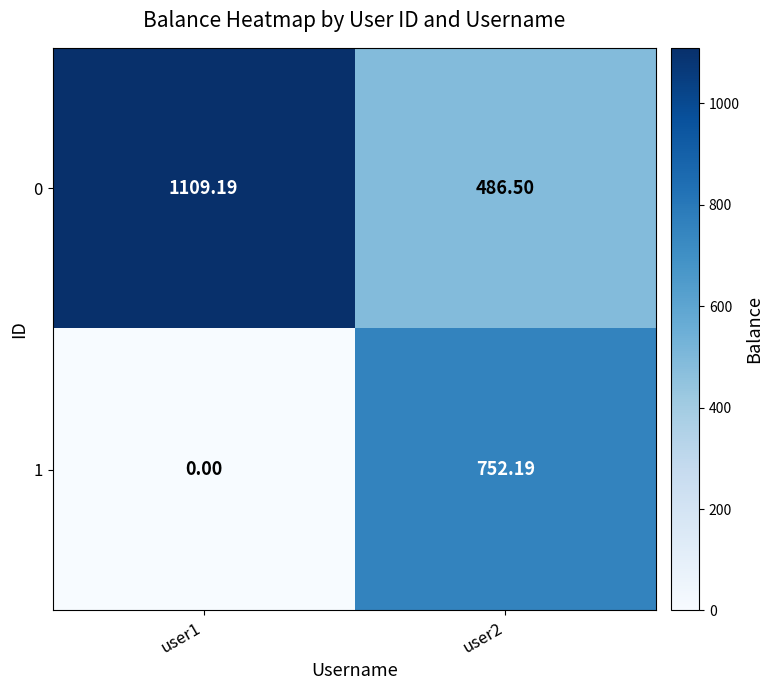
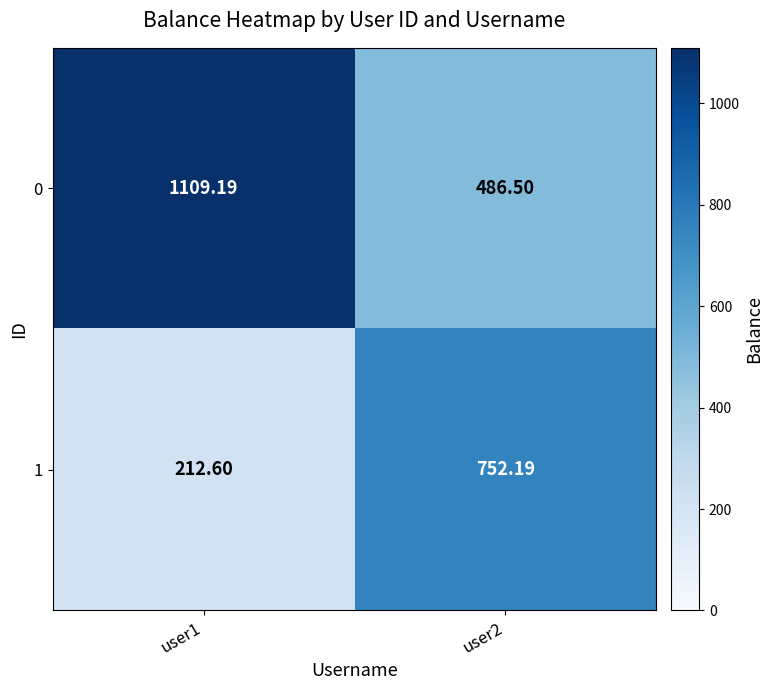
1, user1: 0.00 -> 212.60
